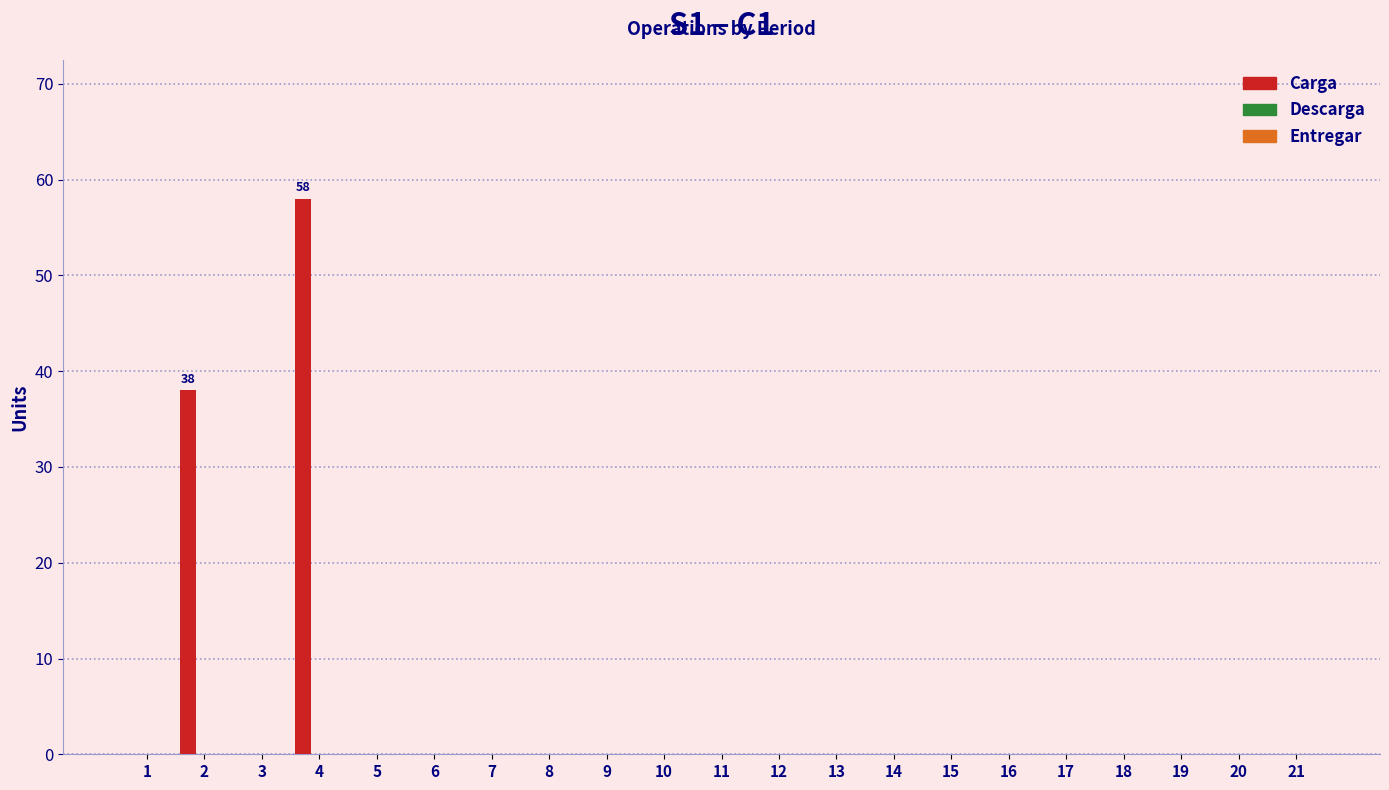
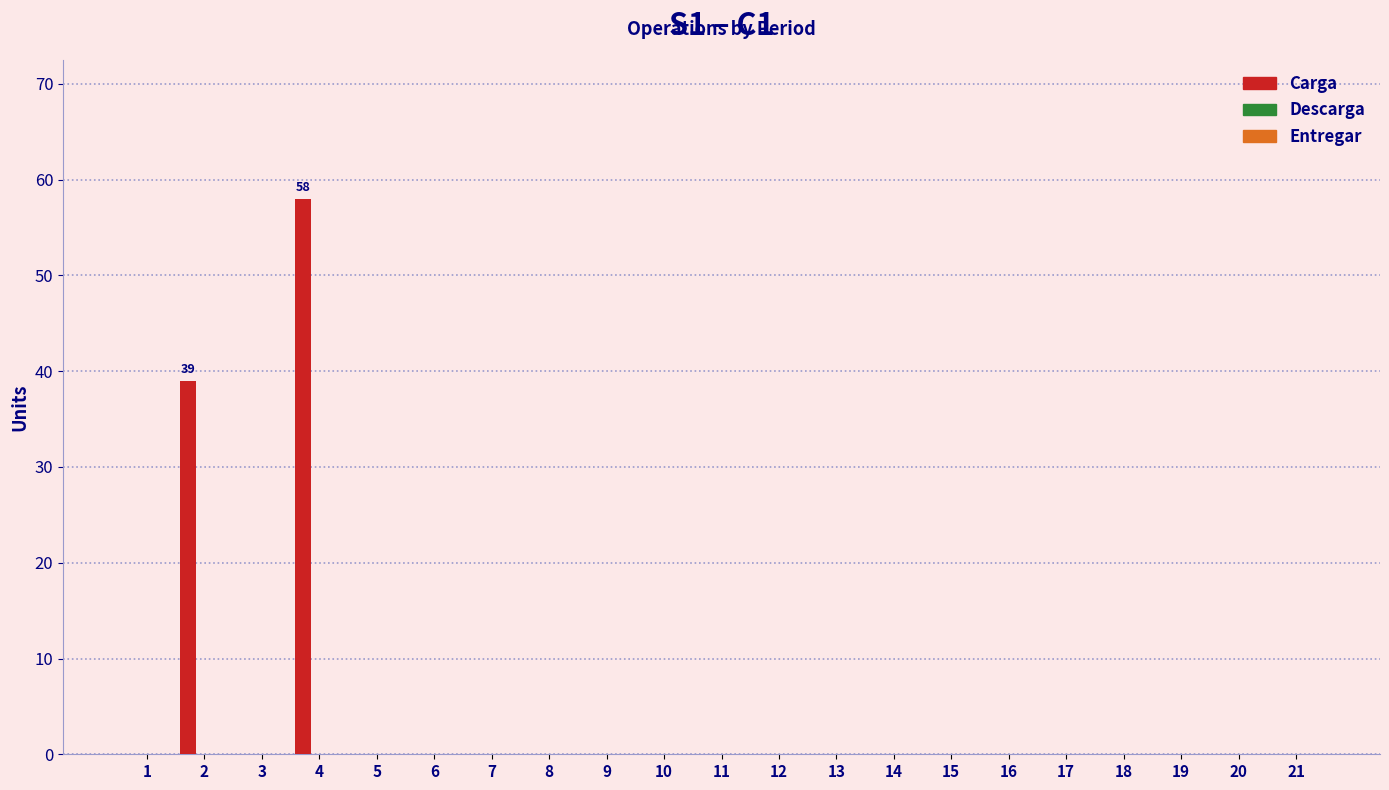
Carga, 2: 38 -> 39
